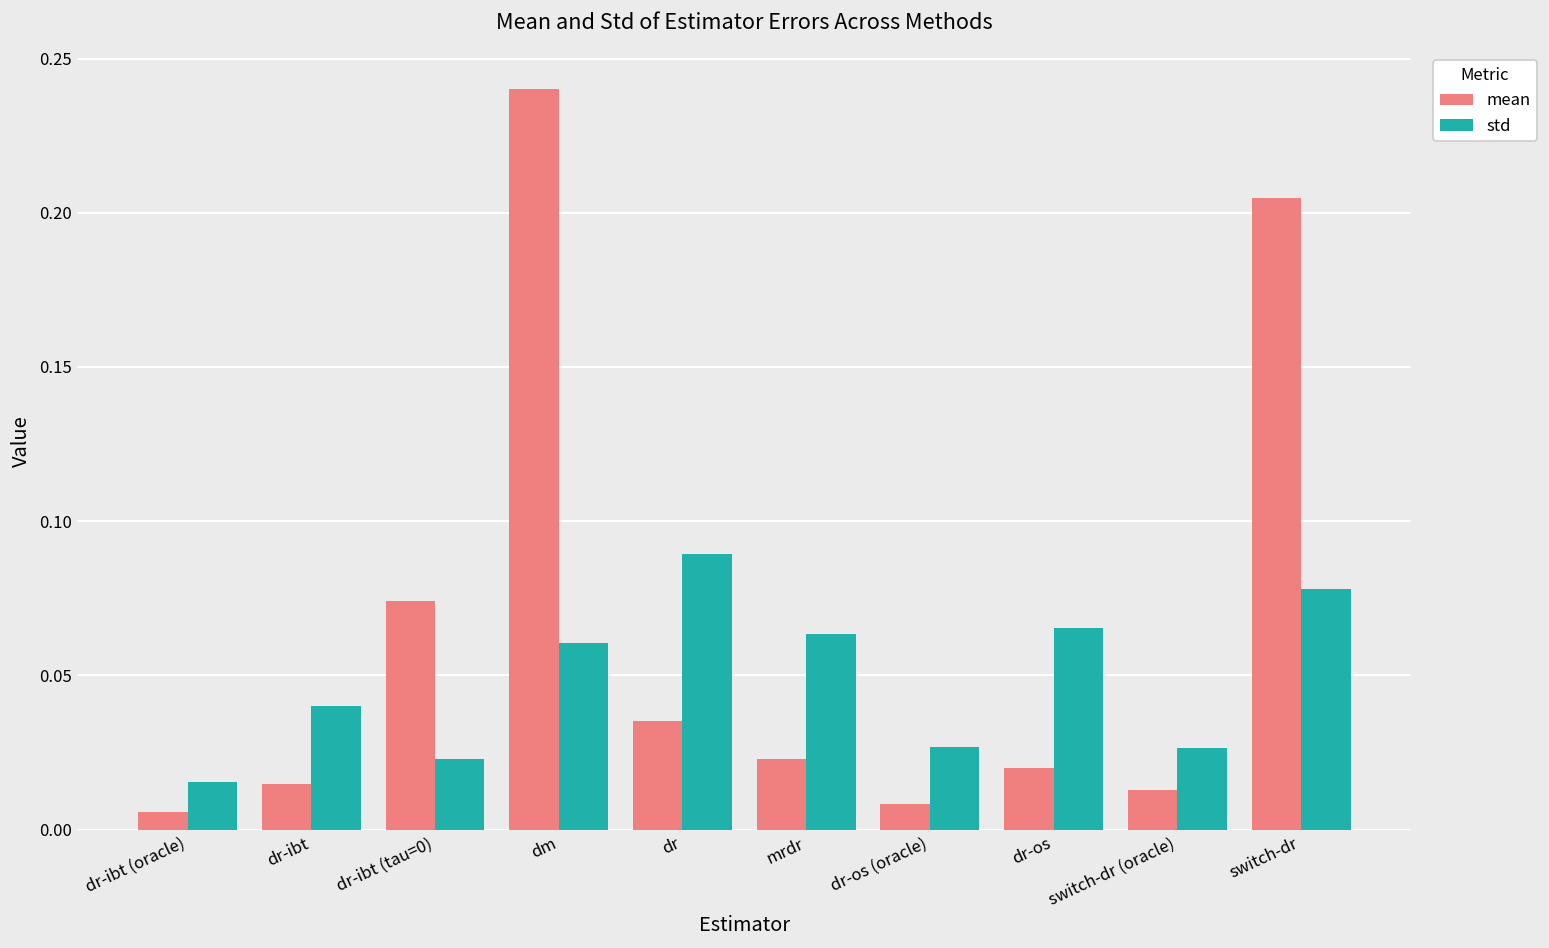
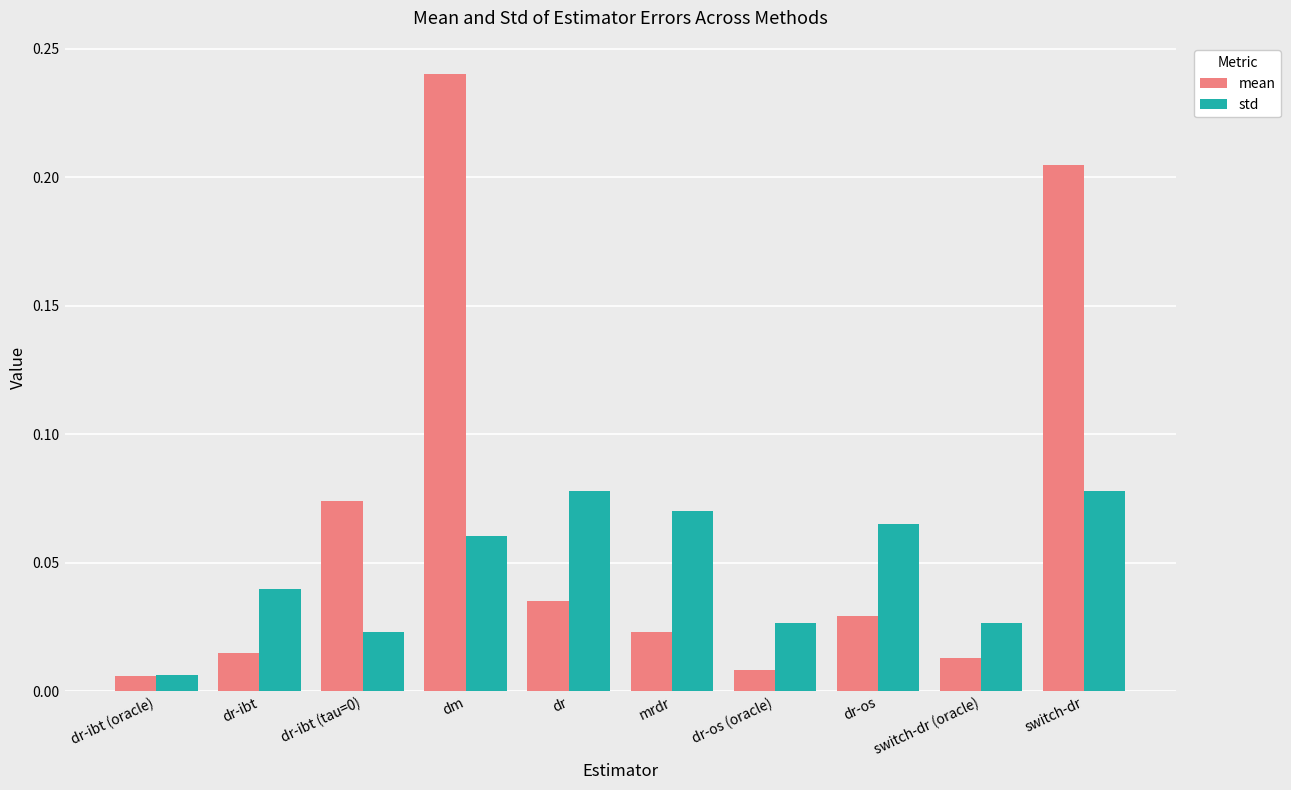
std, dr-ibt (oracle): 0.015 -> 0.006
std, dr: 0.089 -> 0.078
std, mrdr: 0.063 -> 0.070
mean, dr-os: 0.020 -> 0.029
